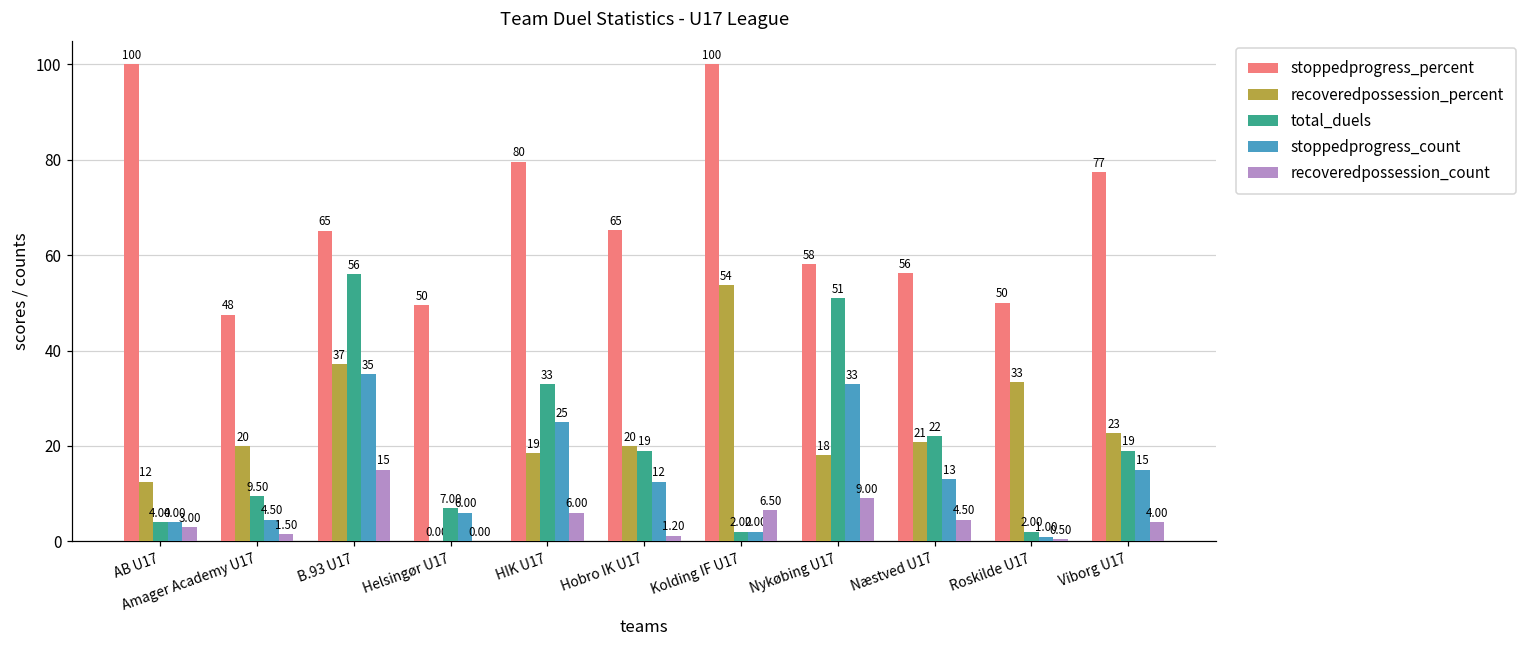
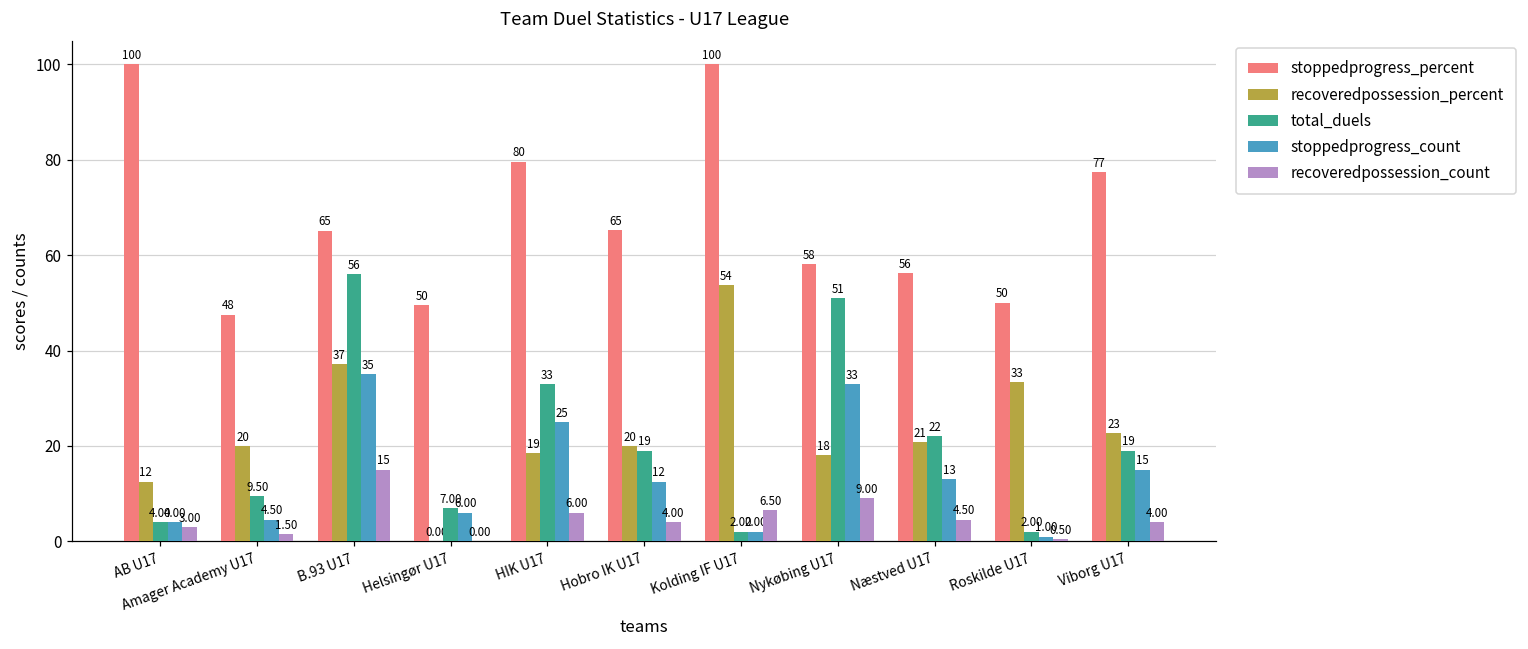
recoveredpossession_count, Hobro IK U17: 1.20 -> 4.00
